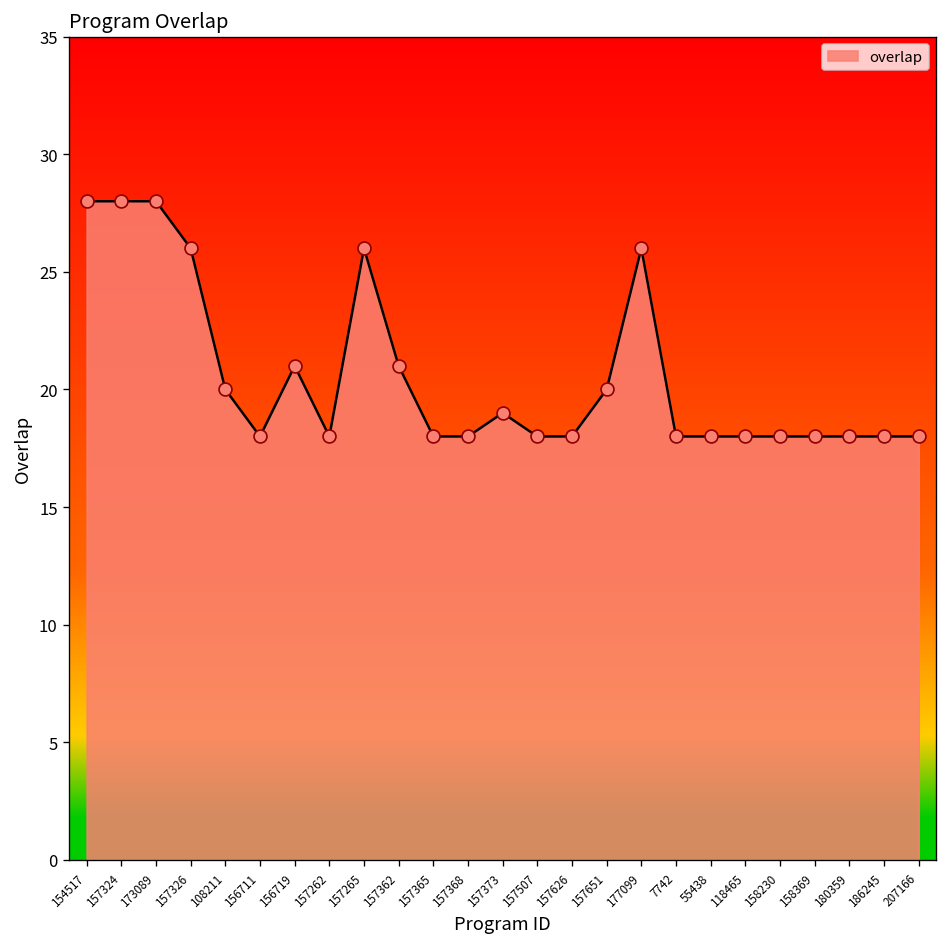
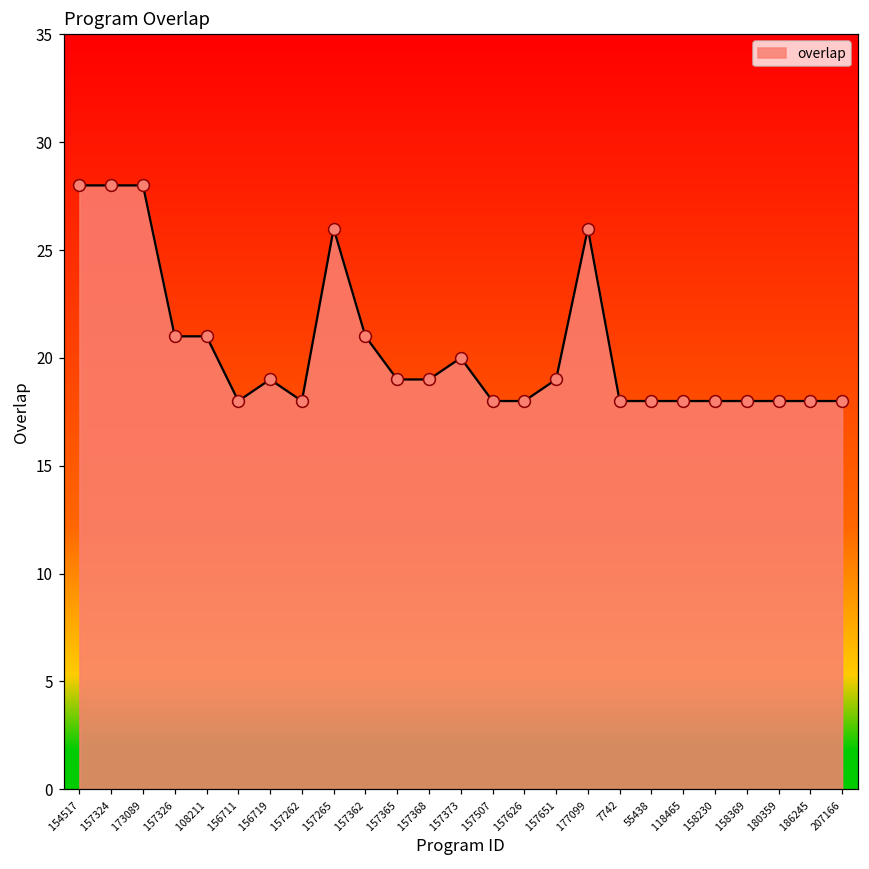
157326: 26 -> 21
108211: 20 -> 21
156719: 21 -> 19
157365: 18 -> 19
157368: 18 -> 19
157373: 19 -> 20
157651: 20 -> 19
